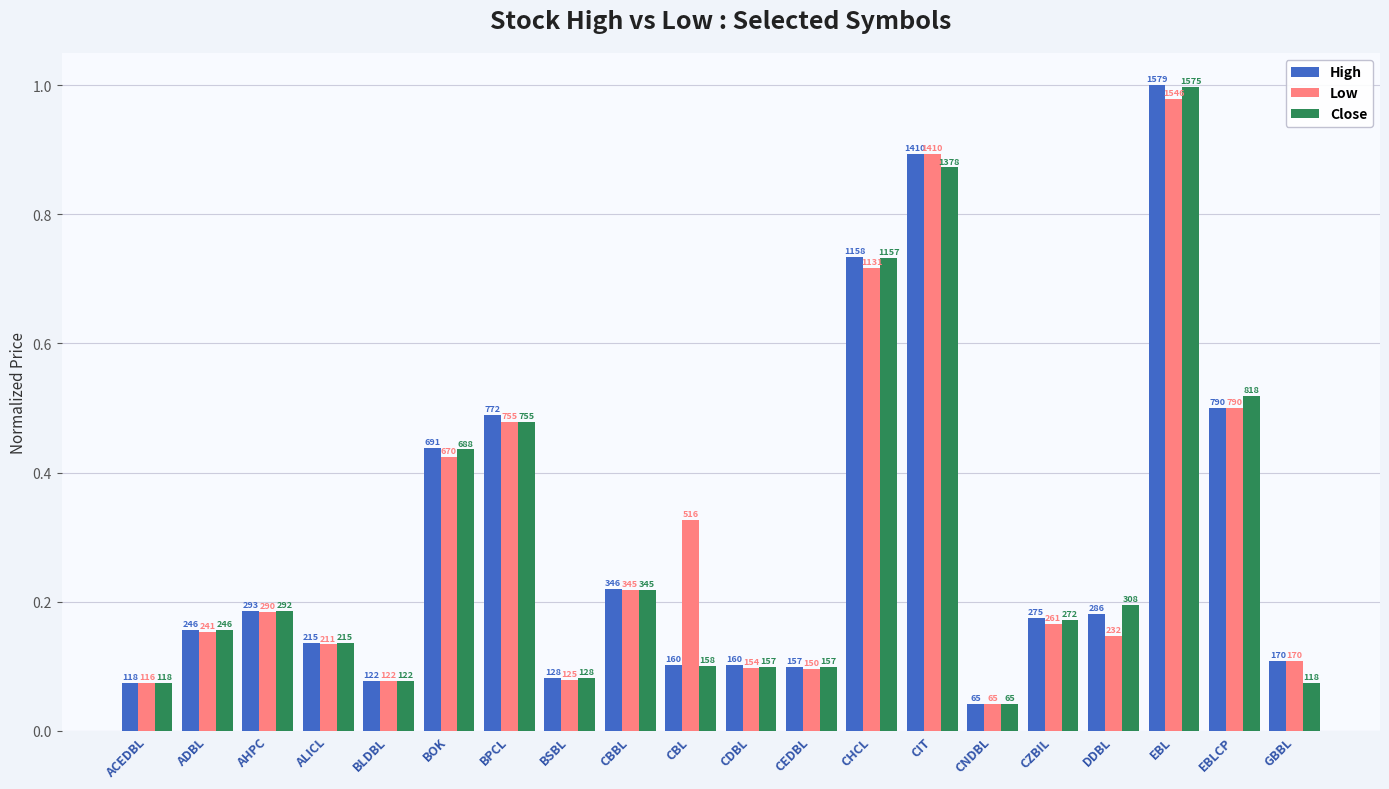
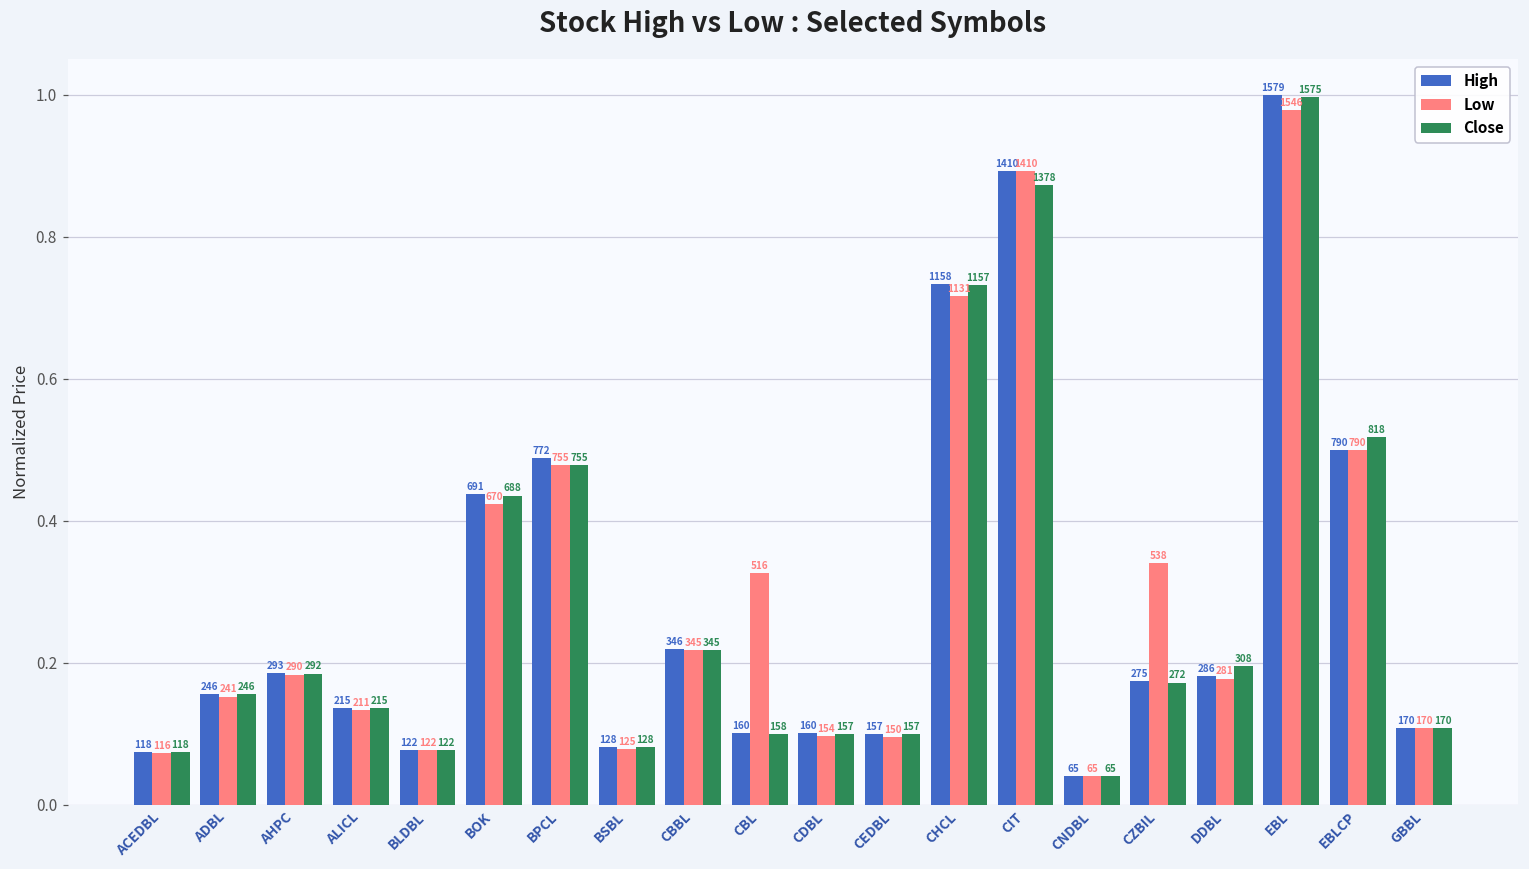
Low, CZBIL: 261 -> 538
Low, DDBL: 232 -> 281
Close, GBBL: 118 -> 170
